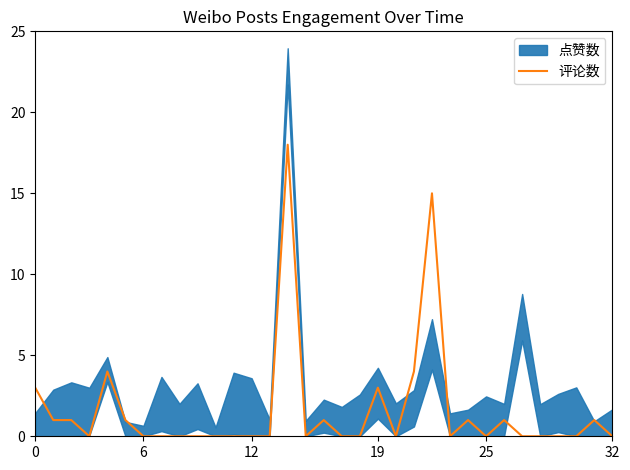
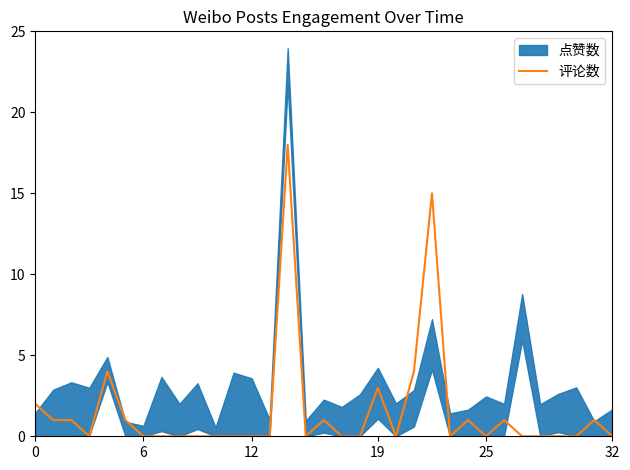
评论数, 0: 3 -> 2
